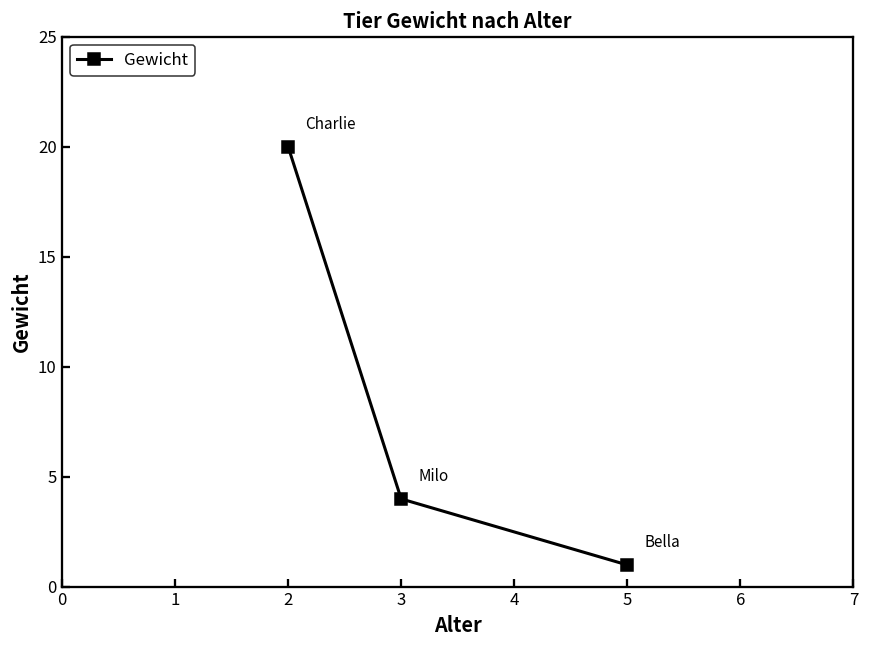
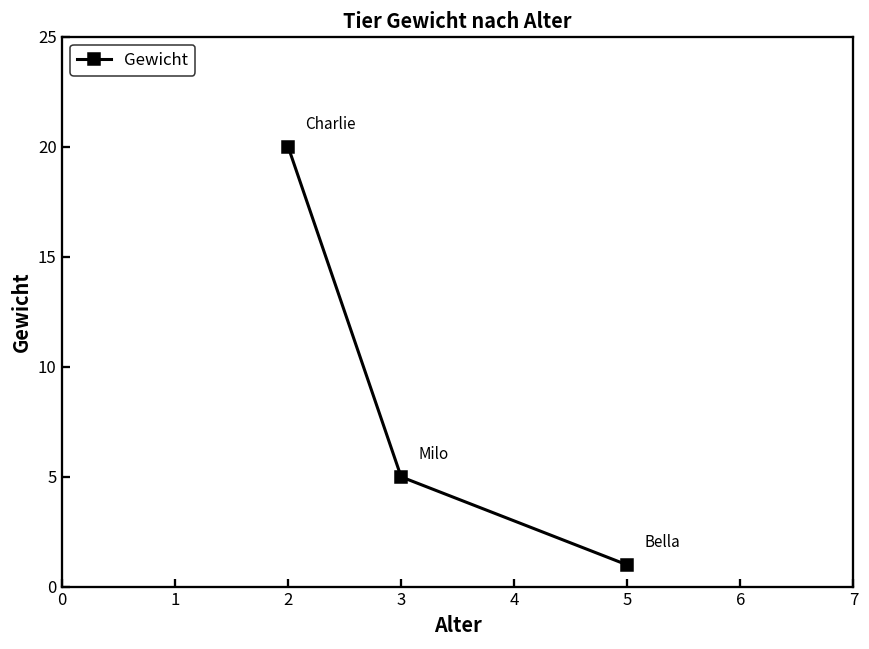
3: 4 -> 5
